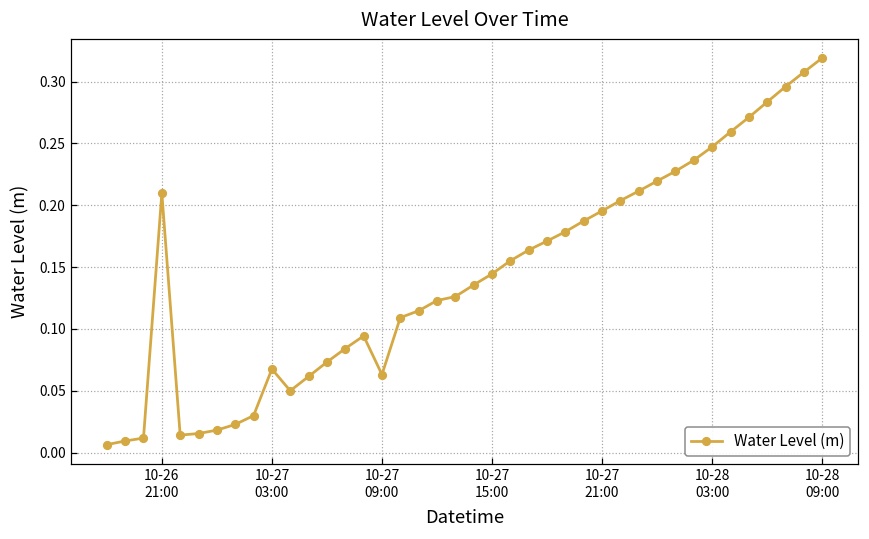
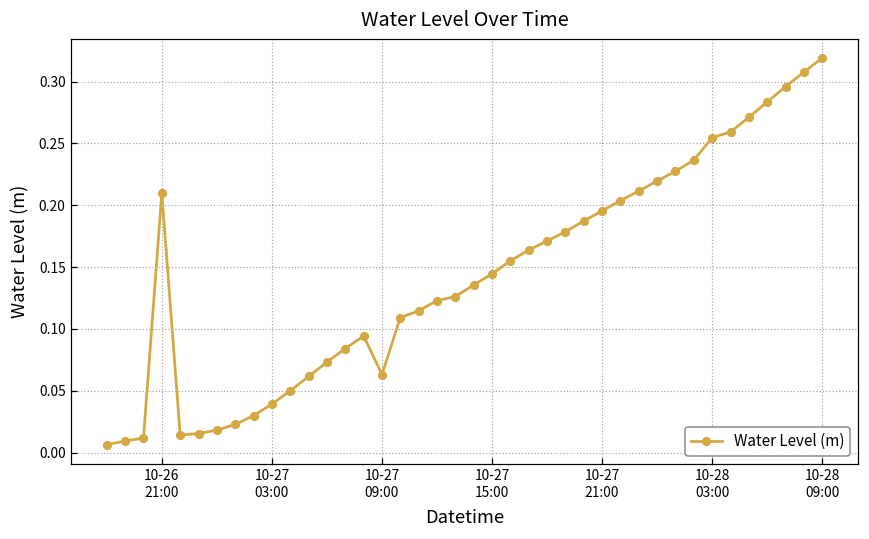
10-27 03:00: 0.068 -> 0.039
10-28 03:00: 0.247 -> 0.255
